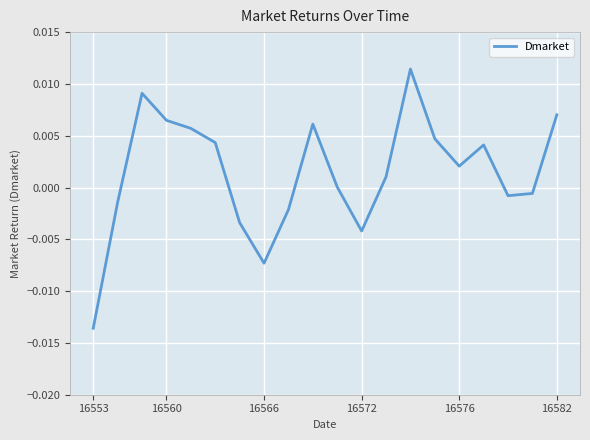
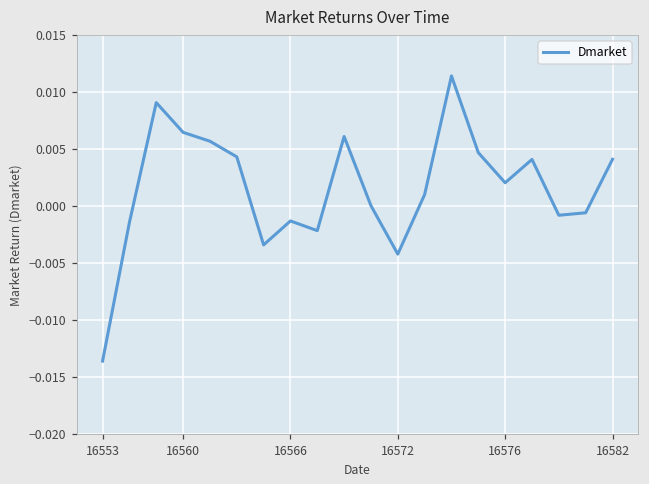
16566: -0.0073 -> -0.0013
16582: 0.0070 -> 0.0041
